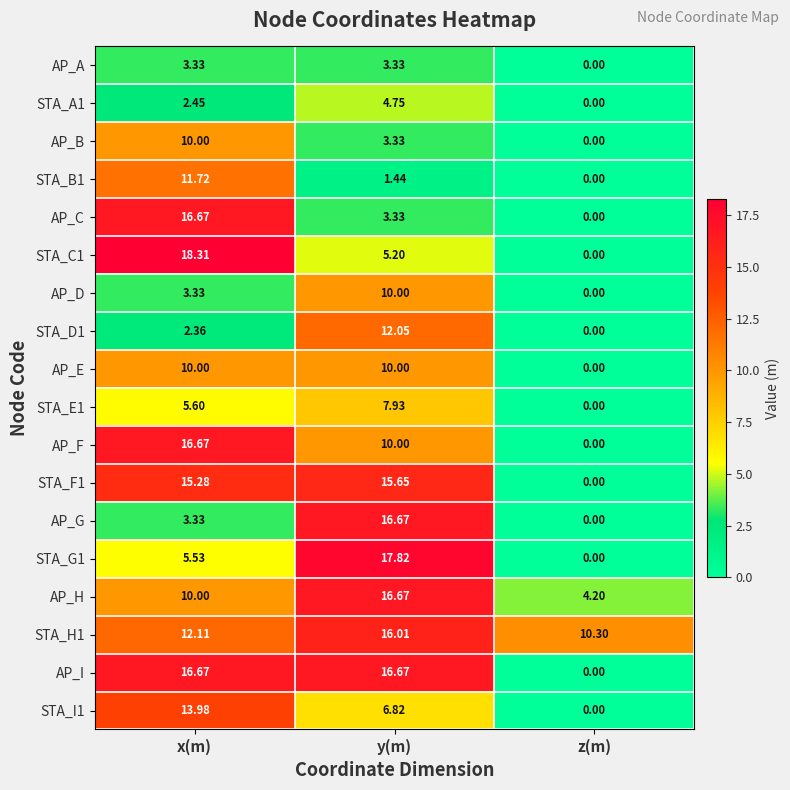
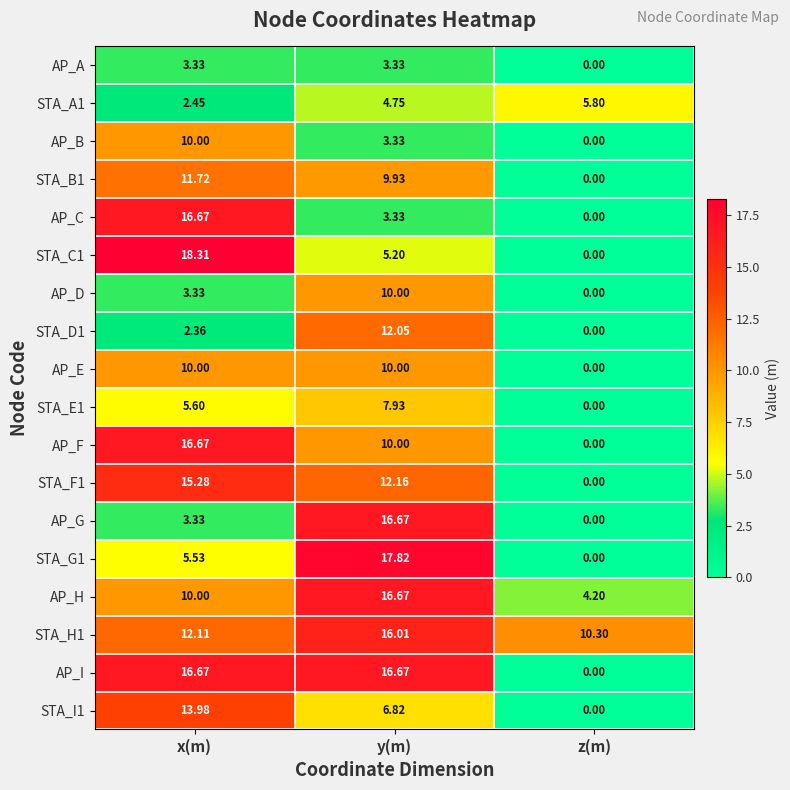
STA_A1, z(m): 0.00 -> 5.80
STA_B1, y(m): 1.44 -> 9.93
STA_F1, y(m): 15.65 -> 12.16
